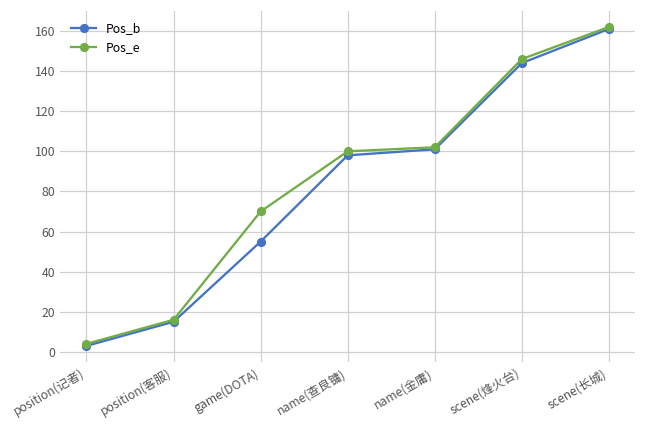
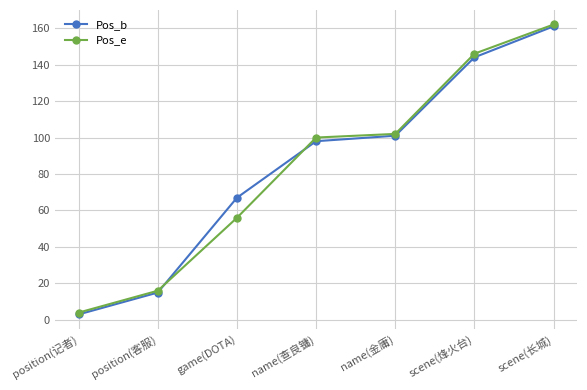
Pos_b, game(DOTA): 55 -> 67
Pos_e, game(DOTA): 70 -> 56
